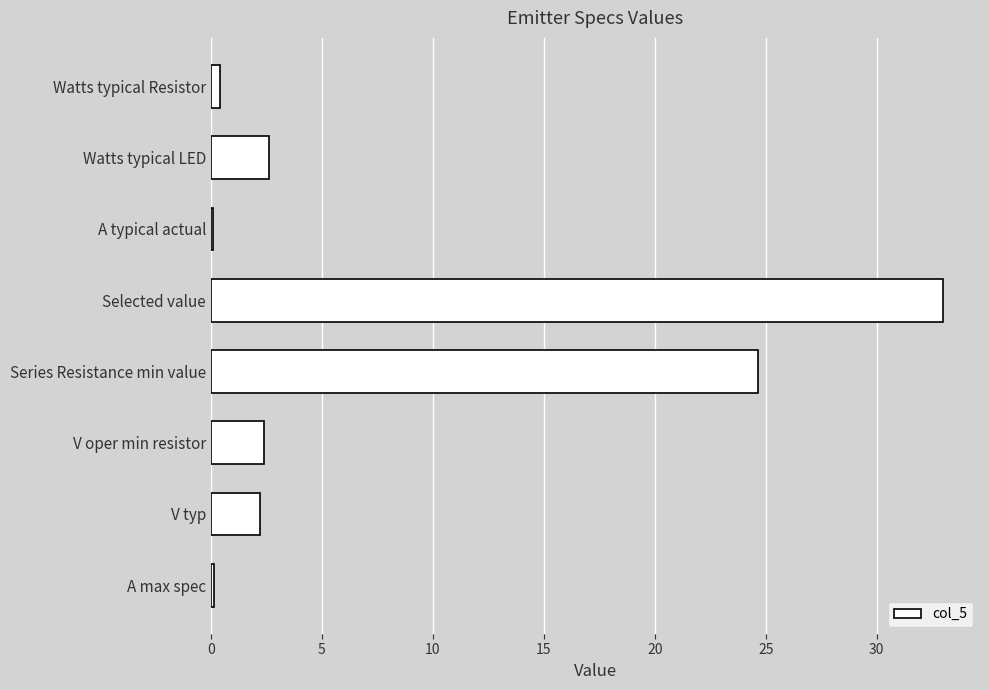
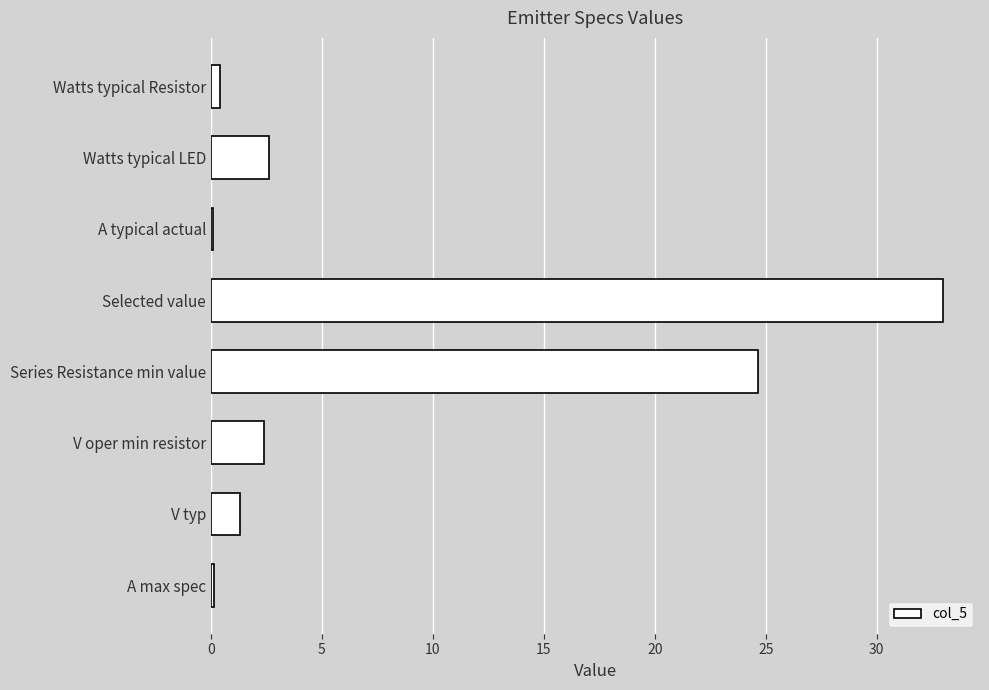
V typ: 2.2 -> 1.3
